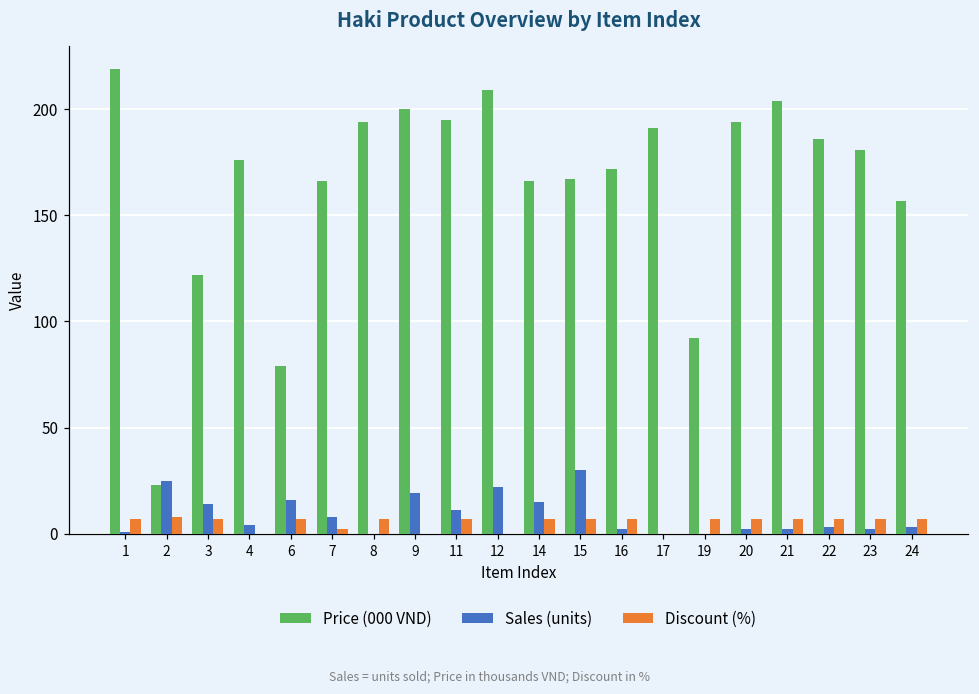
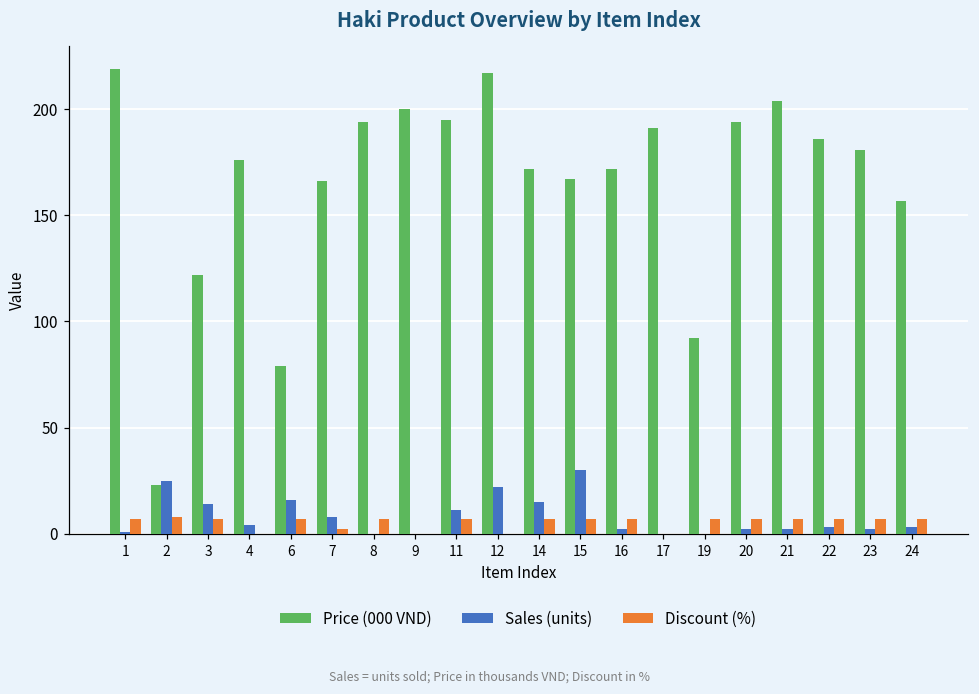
Sales (units), 9: 19 -> 0
Price (000 VND), 12: 209 -> 217
Price (000 VND), 14: 166 -> 172
